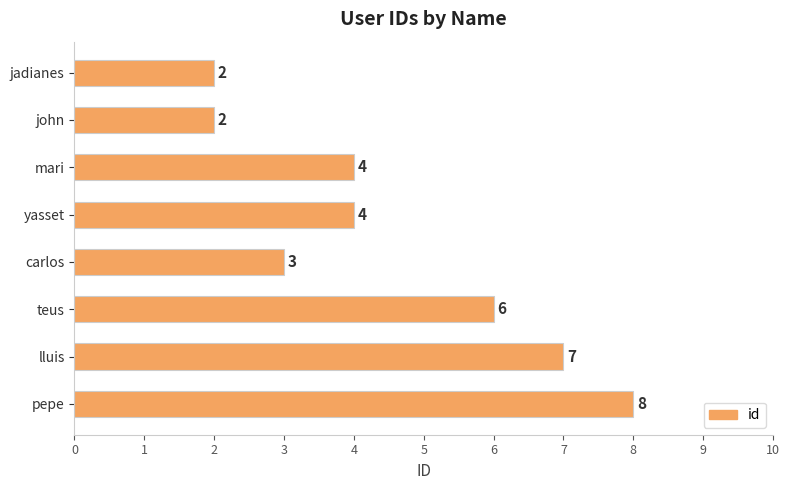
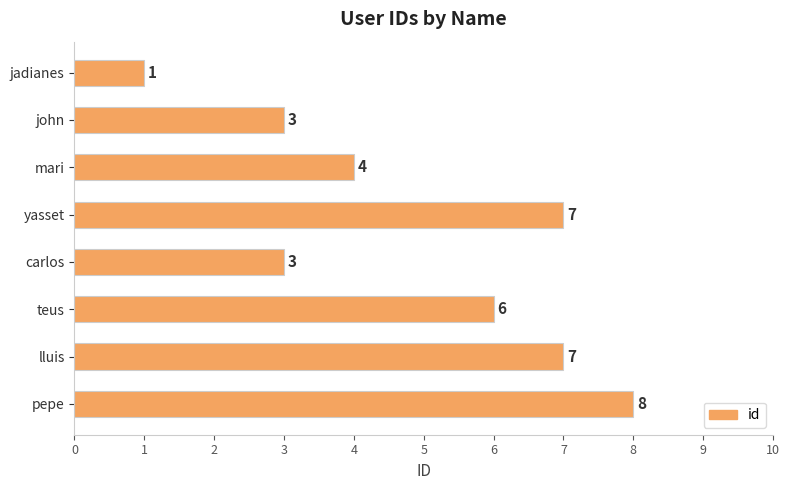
jadianes: 2 -> 1
john: 2 -> 3
yasset: 4 -> 7
